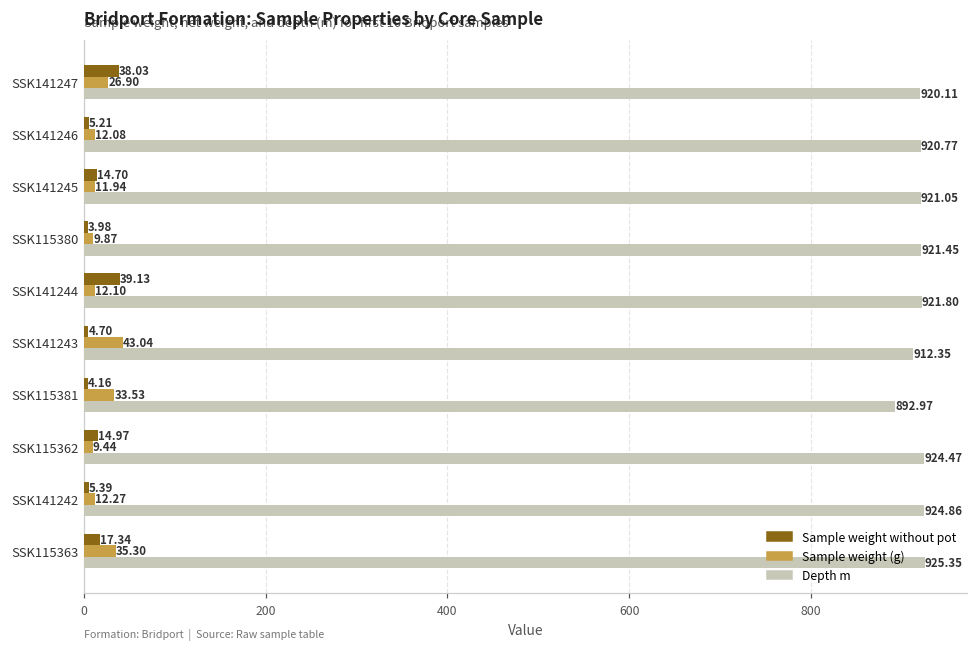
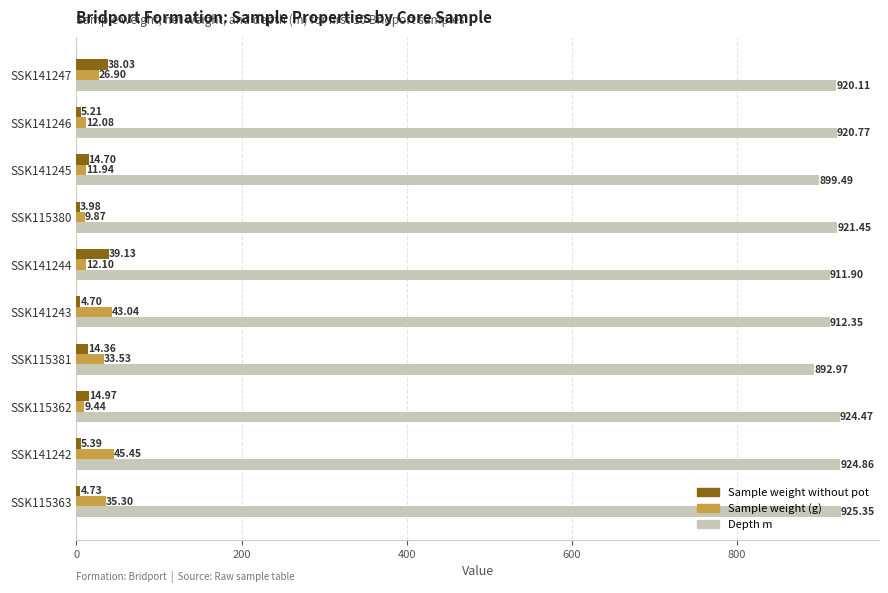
Depth m, SSK141245: 921.05 -> 899.49
Depth m, SSK141244: 921.80 -> 911.90
Sample weight without pot, SSK115381: 4.16 -> 14.36
Sample weight (g), SSK141242: 12.27 -> 45.45
Sample weight without pot, SSK115363: 17.34 -> 4.73
